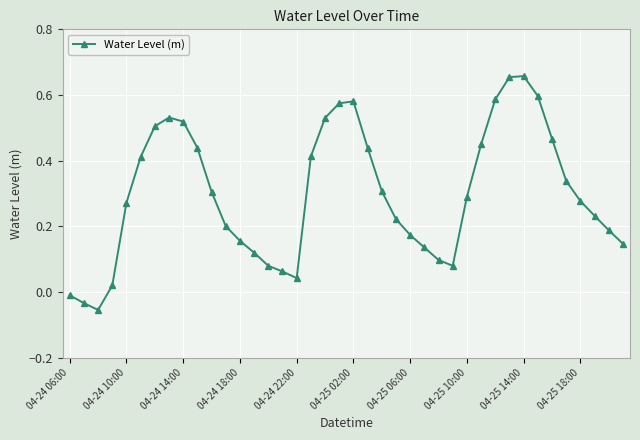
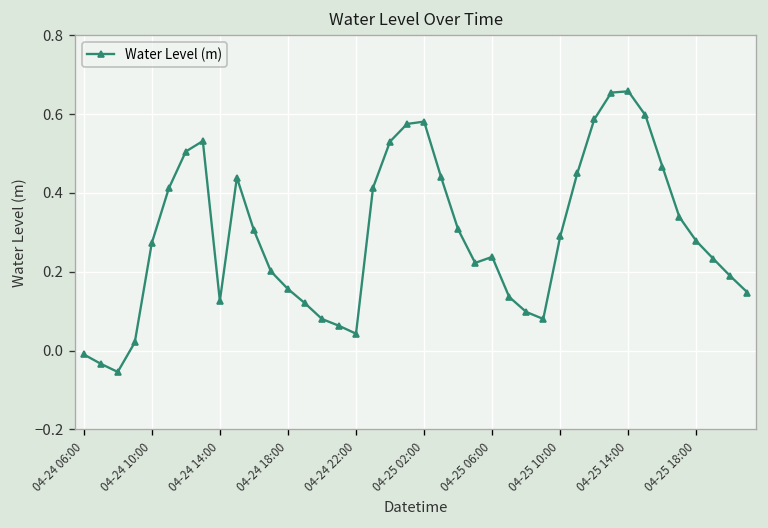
04-24 14:00: 0.52 -> 0.13
04-25 06:00: 0.17 -> 0.24
